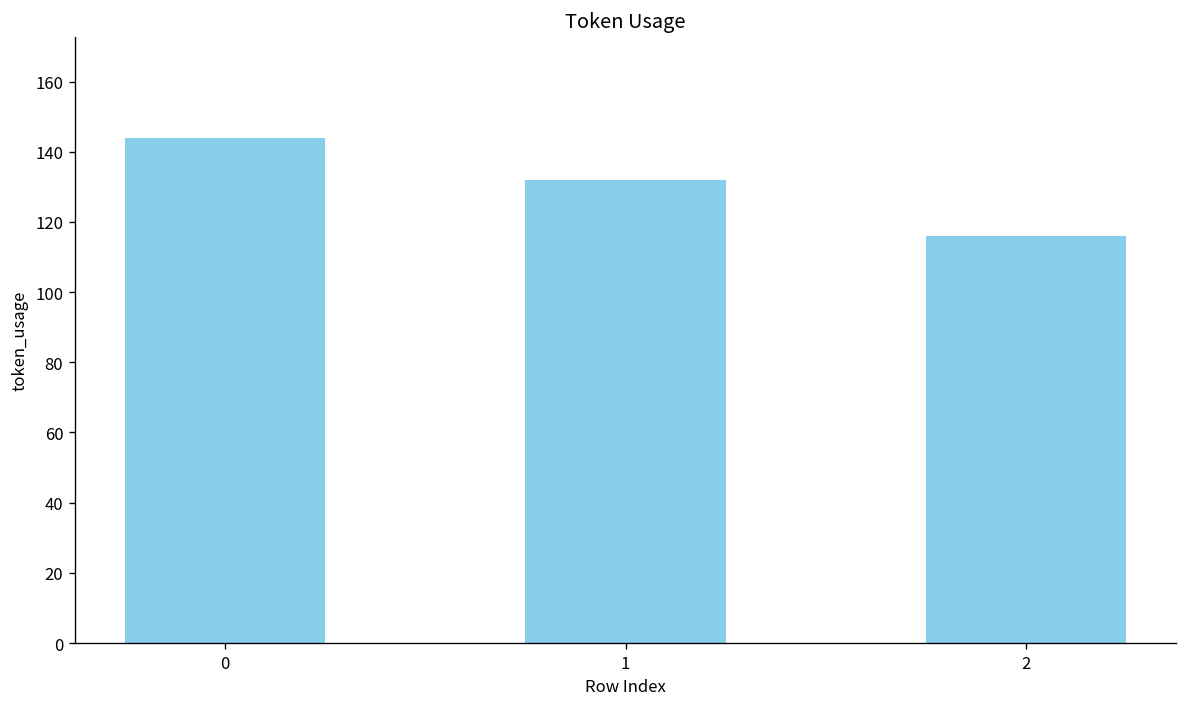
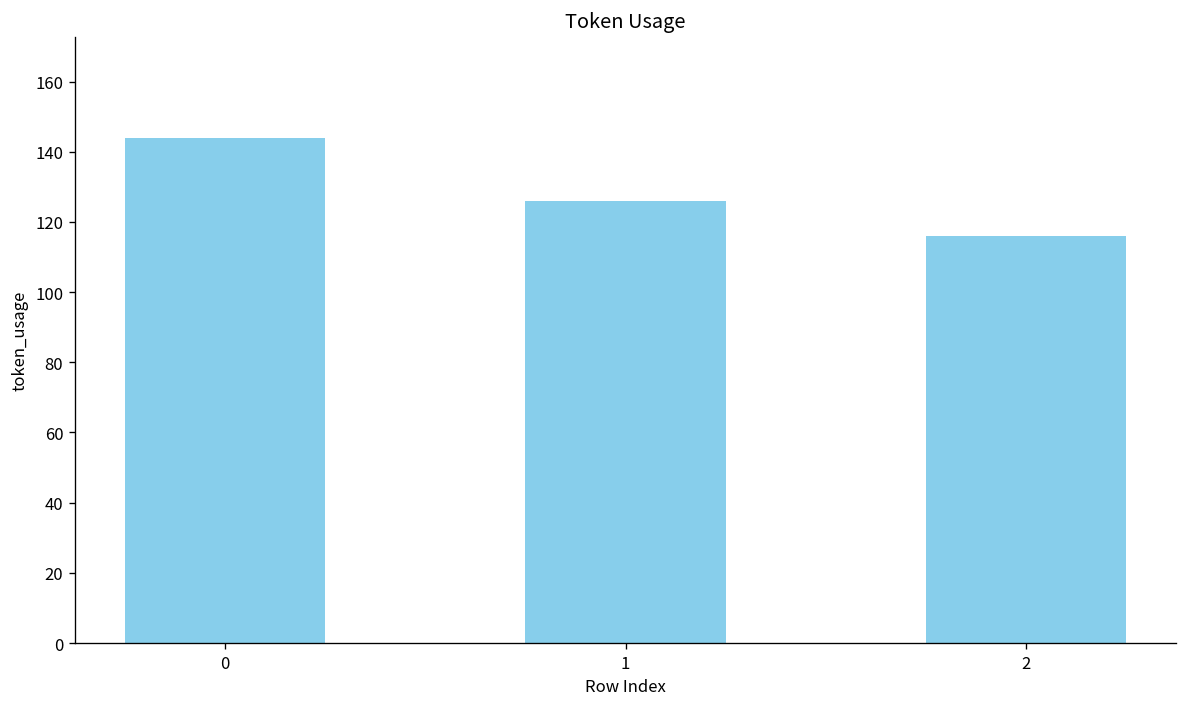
1: 132 -> 126
